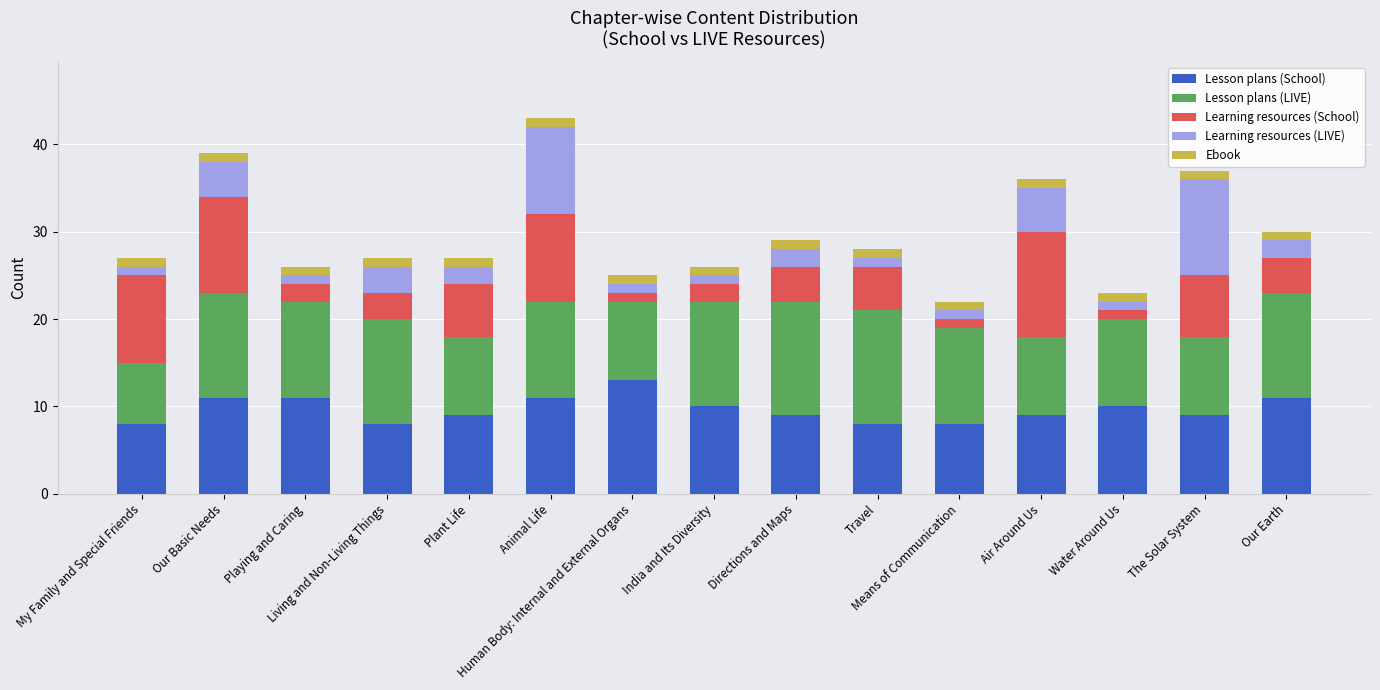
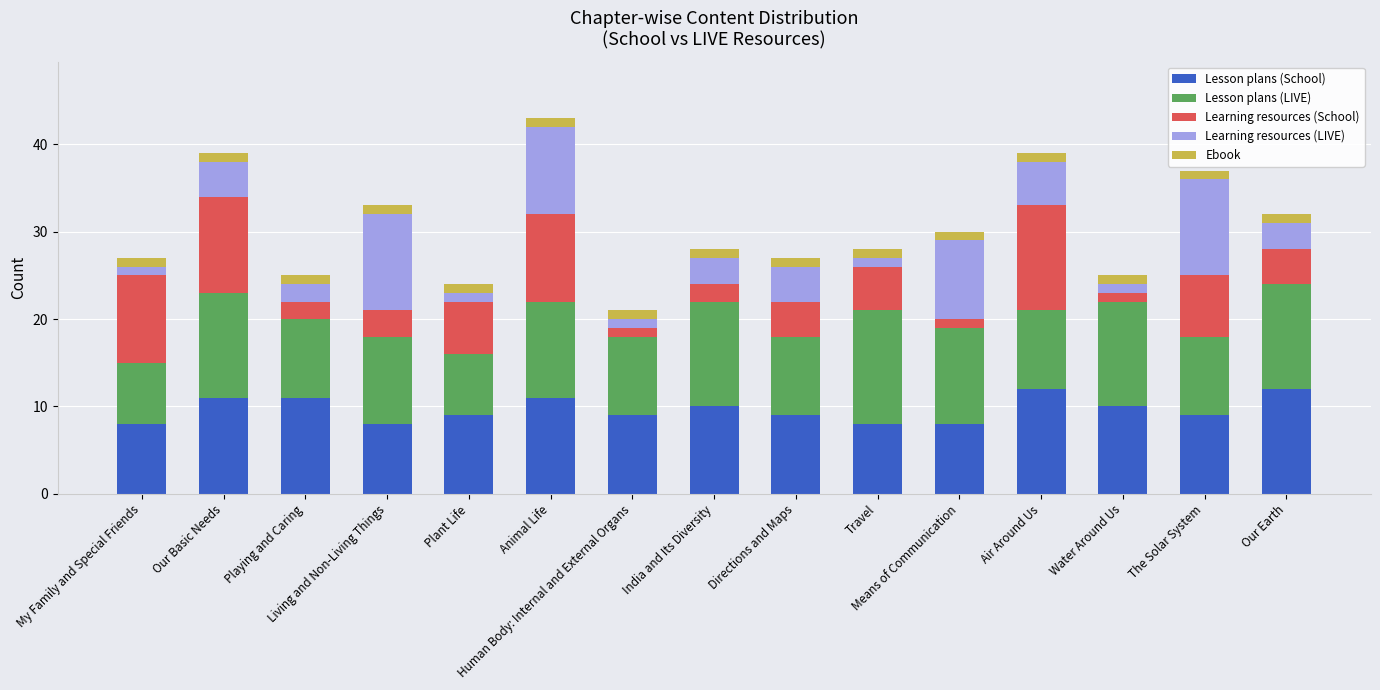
Lesson plans (LIVE), Playing and Caring: 11 -> 9
Learning resources (LIVE), Playing and Caring: 1 -> 2
Lesson plans (LIVE), Living and Non-Living Things: 12 -> 10
Learning resources (LIVE), Living and Non-Living Things: 3 -> 11
Lesson plans (LIVE), Plant Life: 9 -> 7
Learning resources (LIVE), Plant Life: 2 -> 1
Lesson plans (School), Human Body: Internal and External Organs: 13 -> 9
Learning resources (LIVE), India and Its Diversity: 1 -> 3
Lesson plans (LIVE), Directions and Maps: 13 -> 9
Learning resources (LIVE), Directions and Maps: 2 -> 4
Learning resources (LIVE), Means of Communication: 1 -> 9
Lesson plans (School), Air Around Us: 9 -> 12
Lesson plans (LIVE), Water Around Us: 10 -> 12
Lesson plans (School), Our Earth: 11 -> 12
Learning resources (LIVE), Our Earth: 2 -> 3
